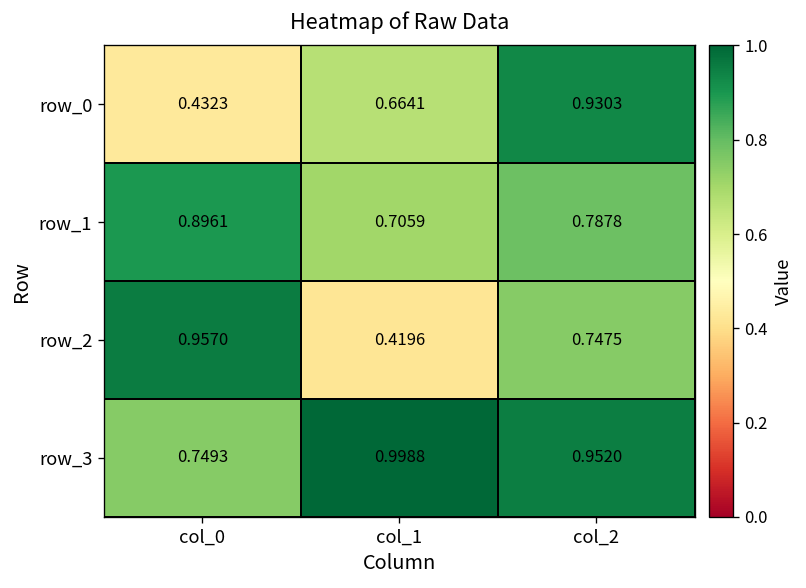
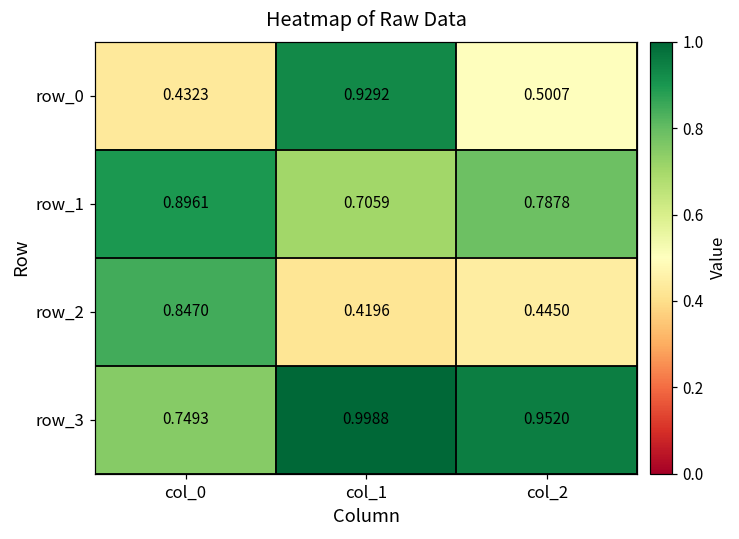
row_0, col_1: 0.6641 -> 0.9292
row_0, col_2: 0.9303 -> 0.5007
row_2, col_0: 0.9570 -> 0.8470
row_2, col_2: 0.7475 -> 0.4450
